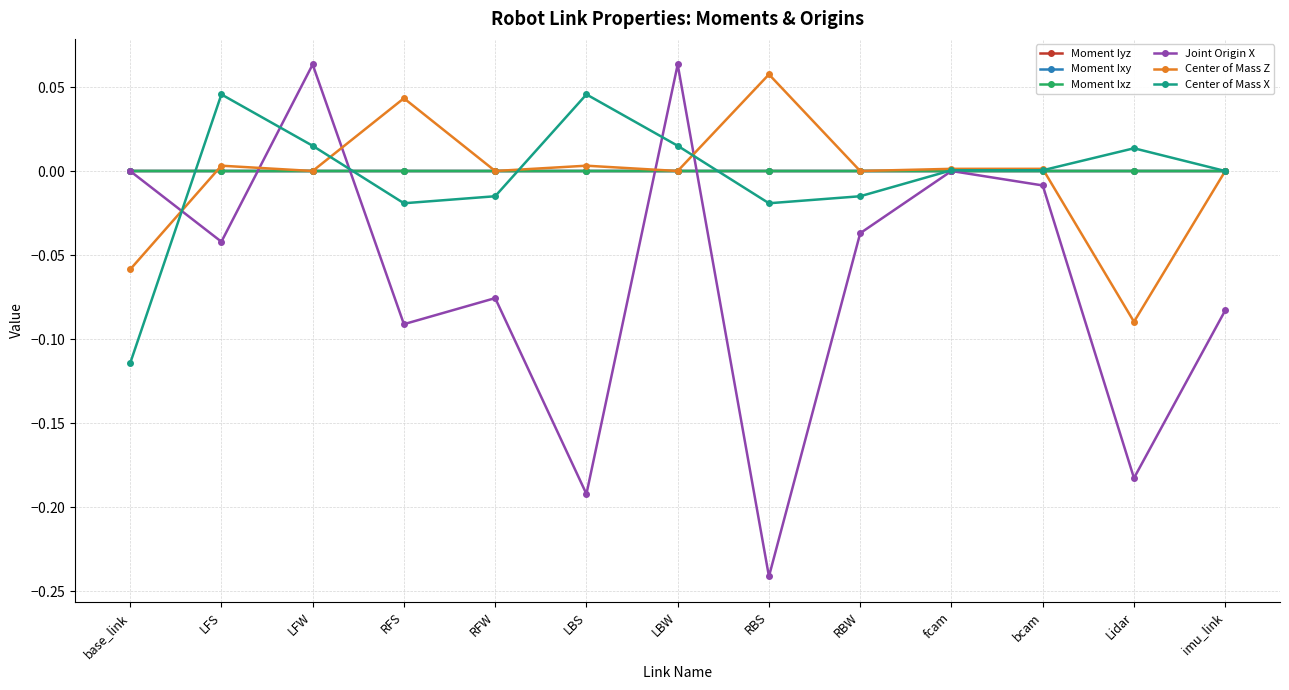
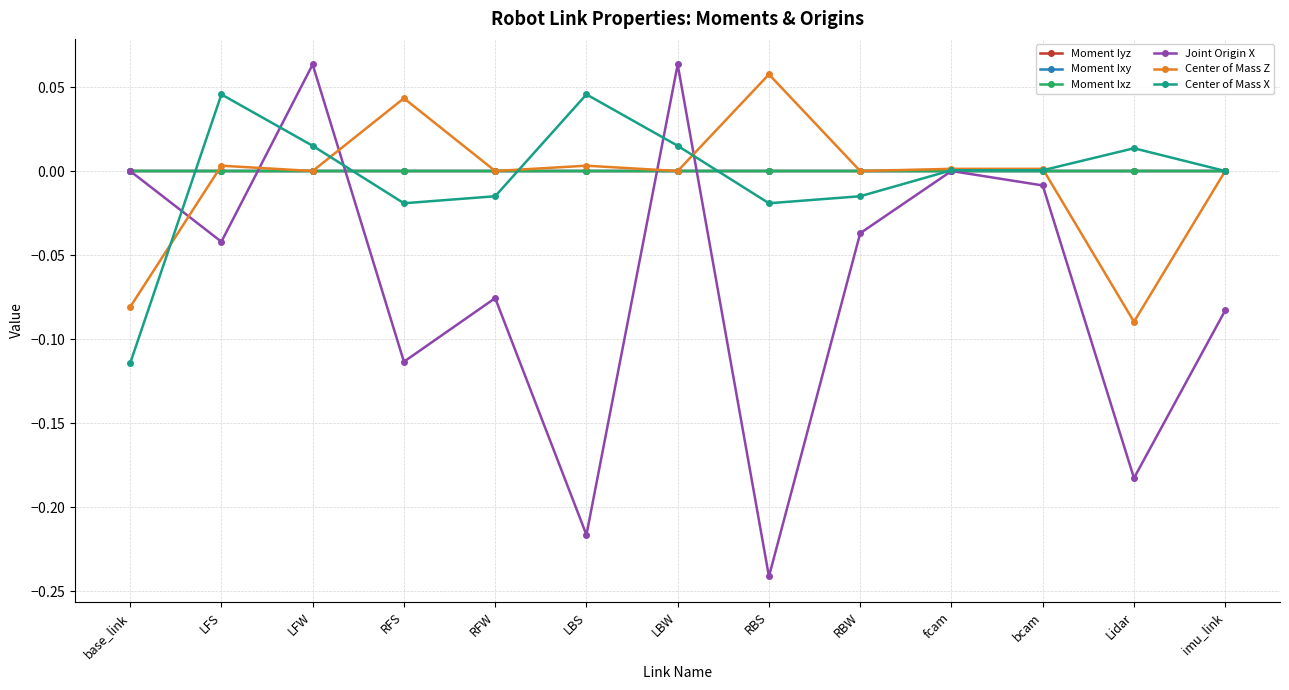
Center of Mass Z, base_link: -0.059 -> -0.081
Joint Origin X, RFS: -0.091 -> -0.113
Joint Origin X, LBS: -0.192 -> -0.216
